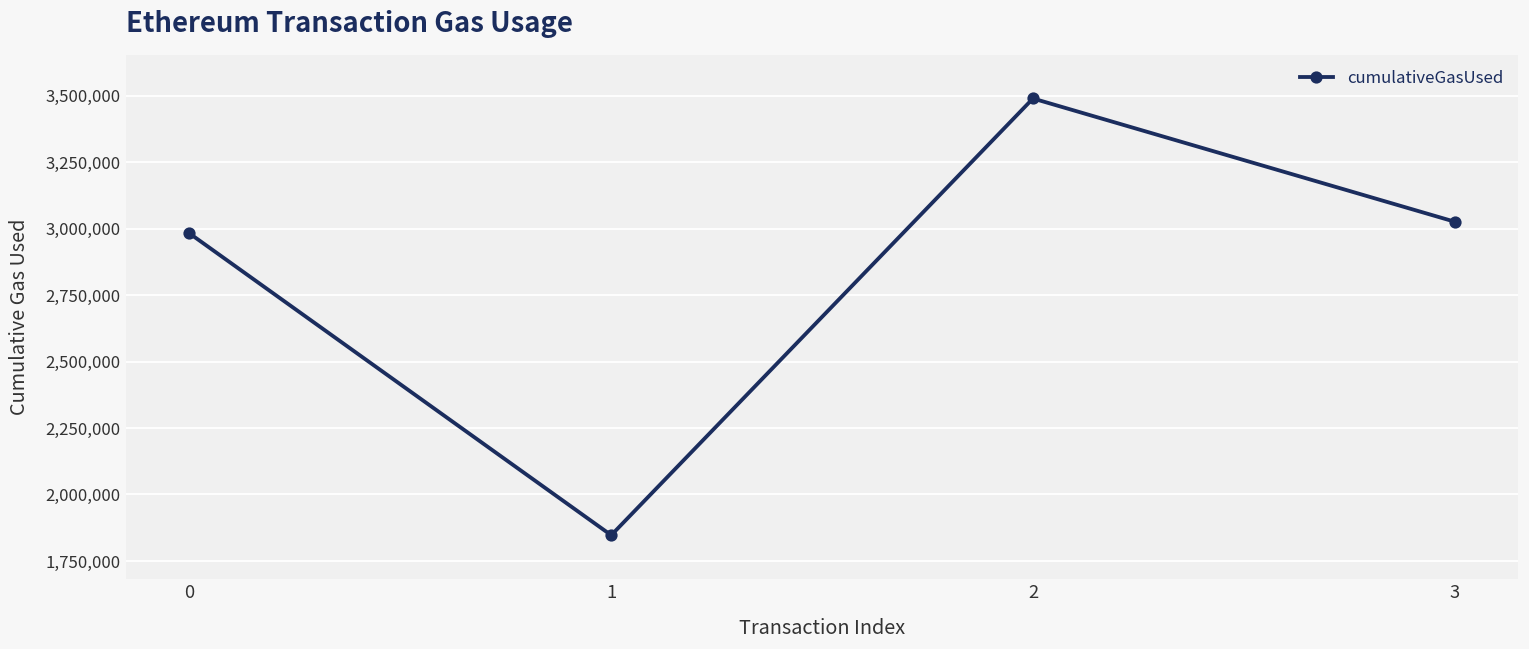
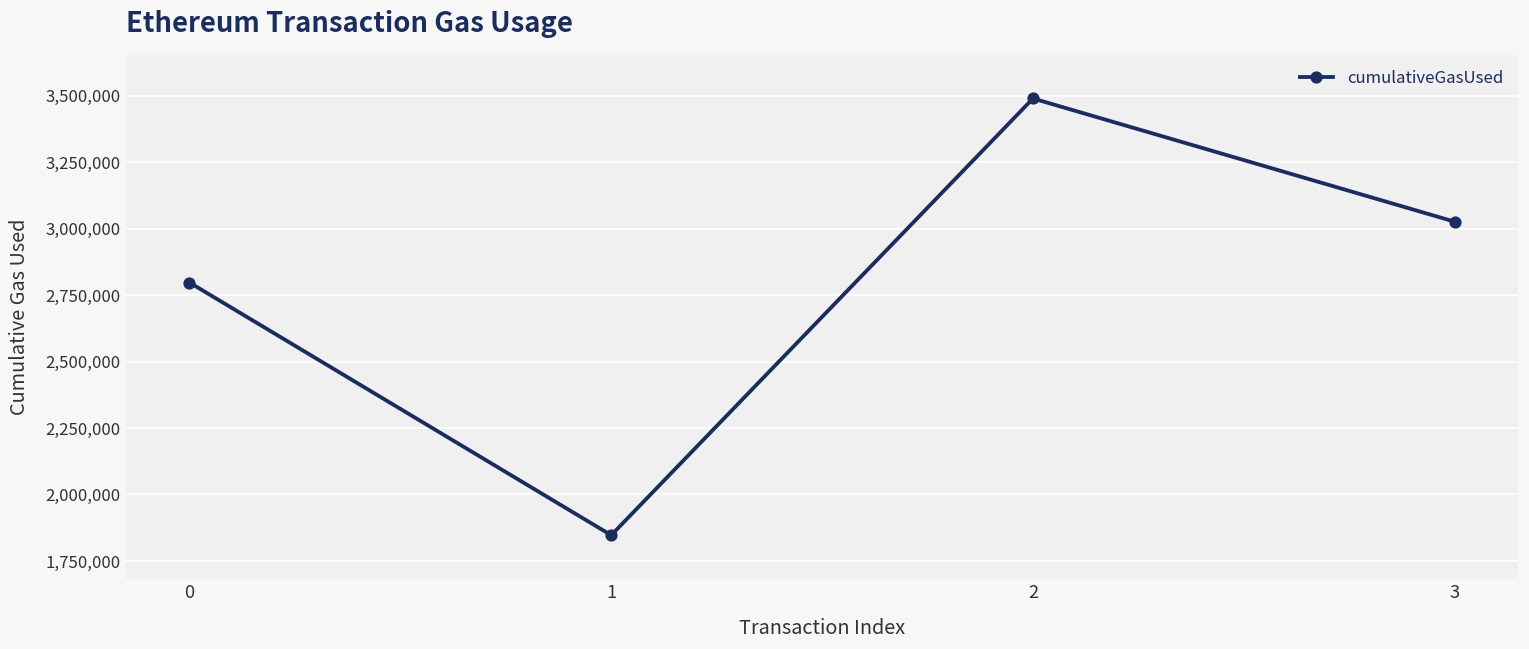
0: 2,980,000 -> 2,800,000
